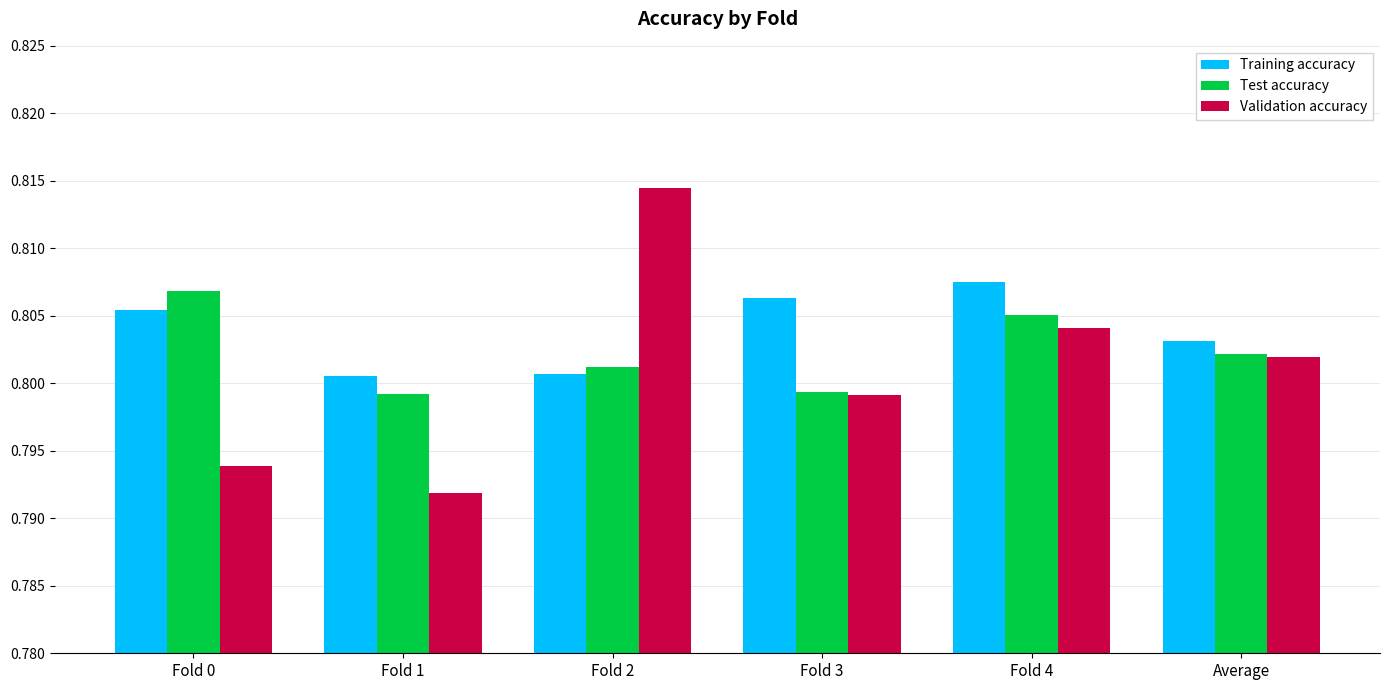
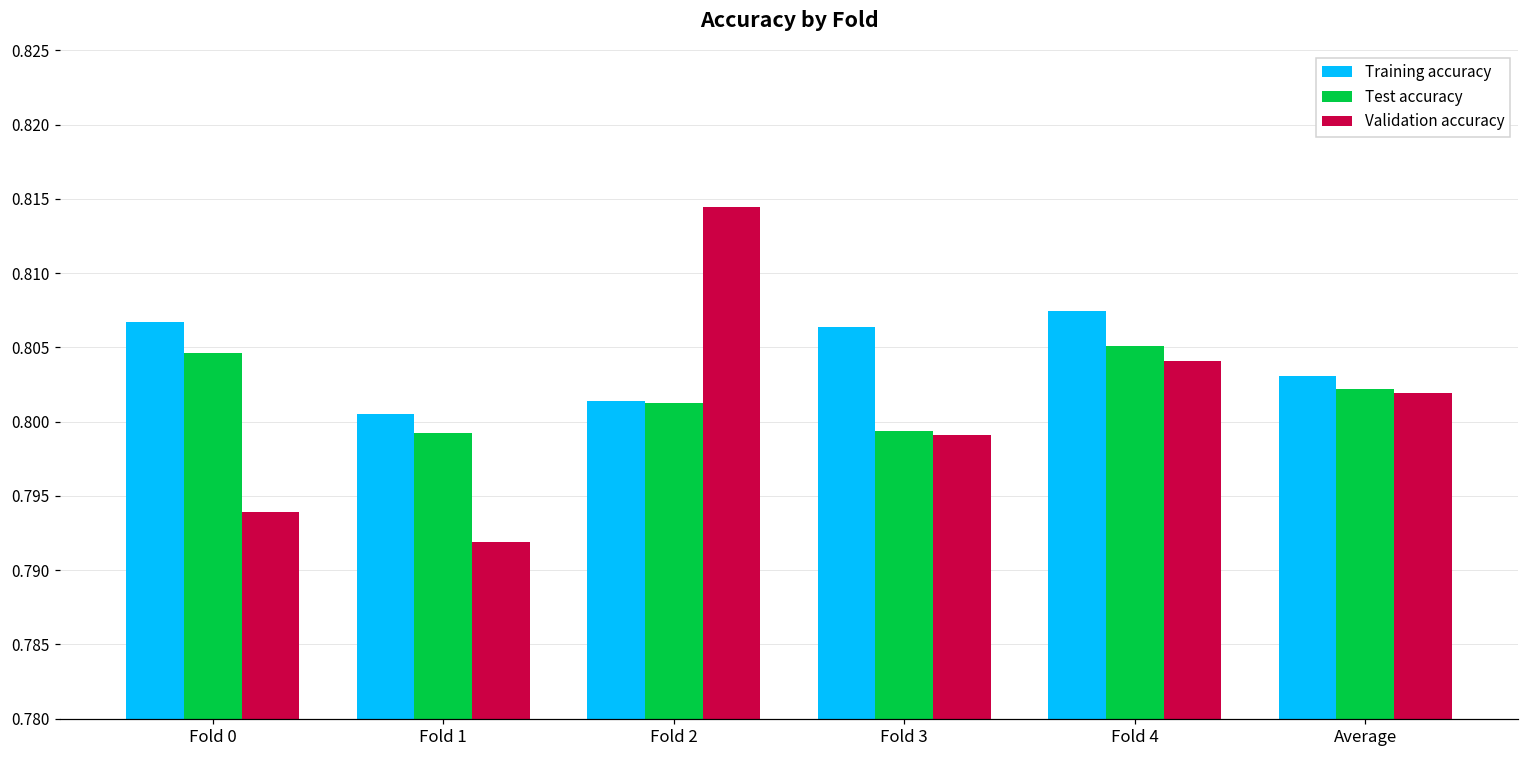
Training accuracy, Fold 0: 0.8054 -> 0.8067
Test accuracy, Fold 0: 0.8068 -> 0.8046
Training accuracy, Fold 2: 0.8007 -> 0.8014
